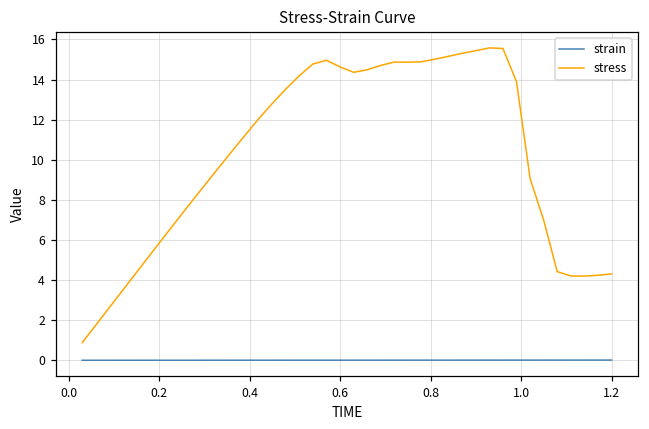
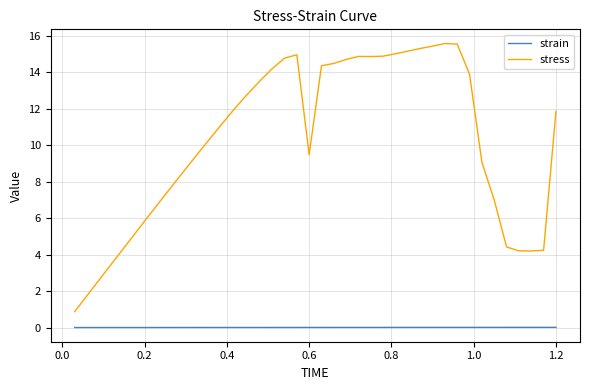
stress, 0.6: 14.6 -> 9.5
stress, 1.2: 4.3 -> 11.9
